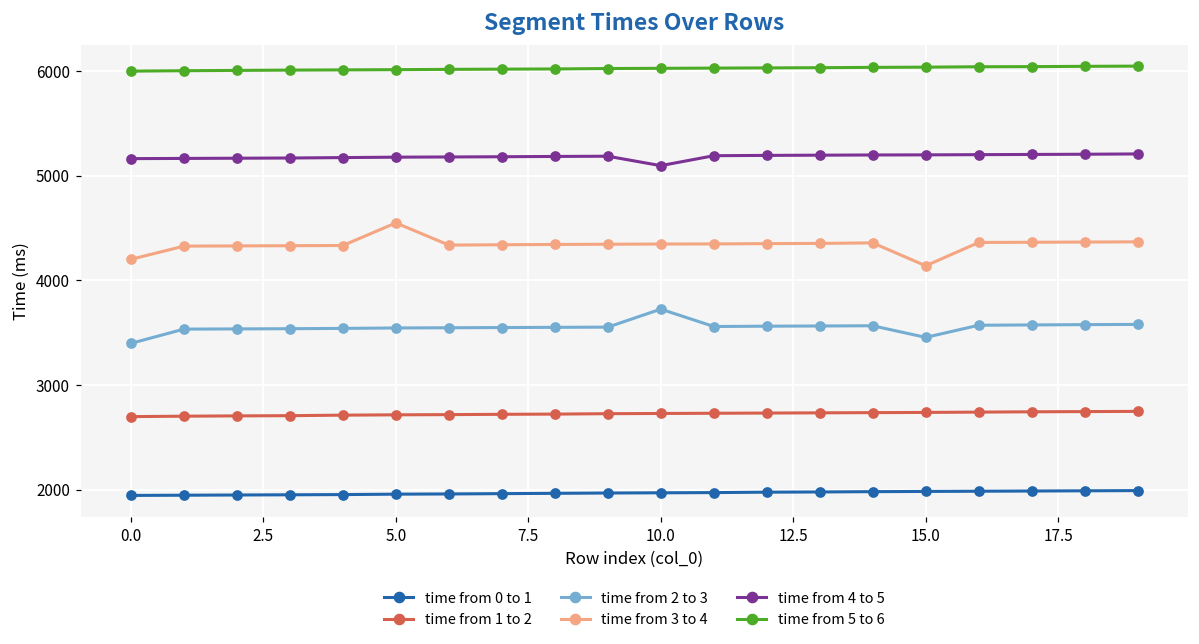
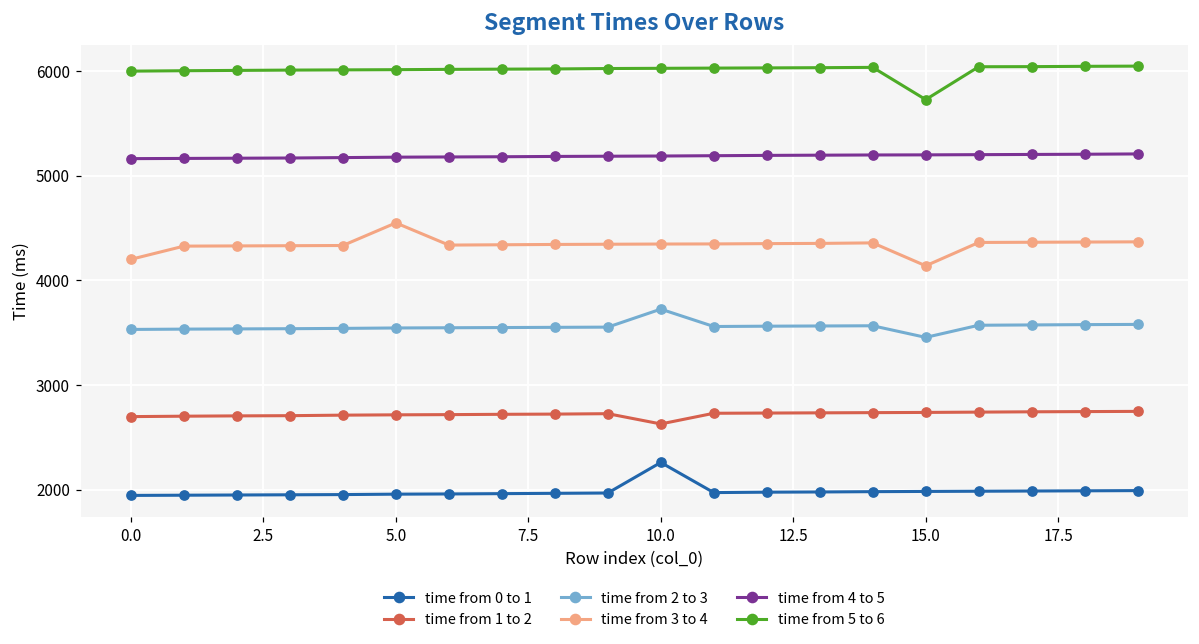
time from 2 to 3, 0.0: 3400 -> 3500
time from 0 to 1, 10.0: 2000 -> 2300
time from 1 to 2, 10.0: 2700 -> 2600
time from 4 to 5, 10.0: 5100 -> 5200
time from 5 to 6, 15.0: 6000 -> 5700
